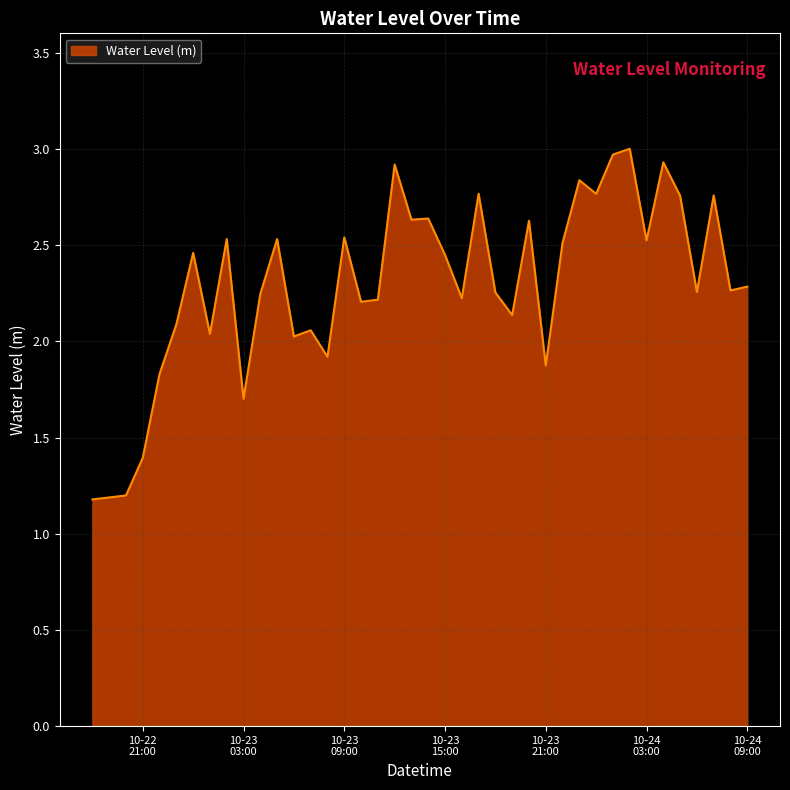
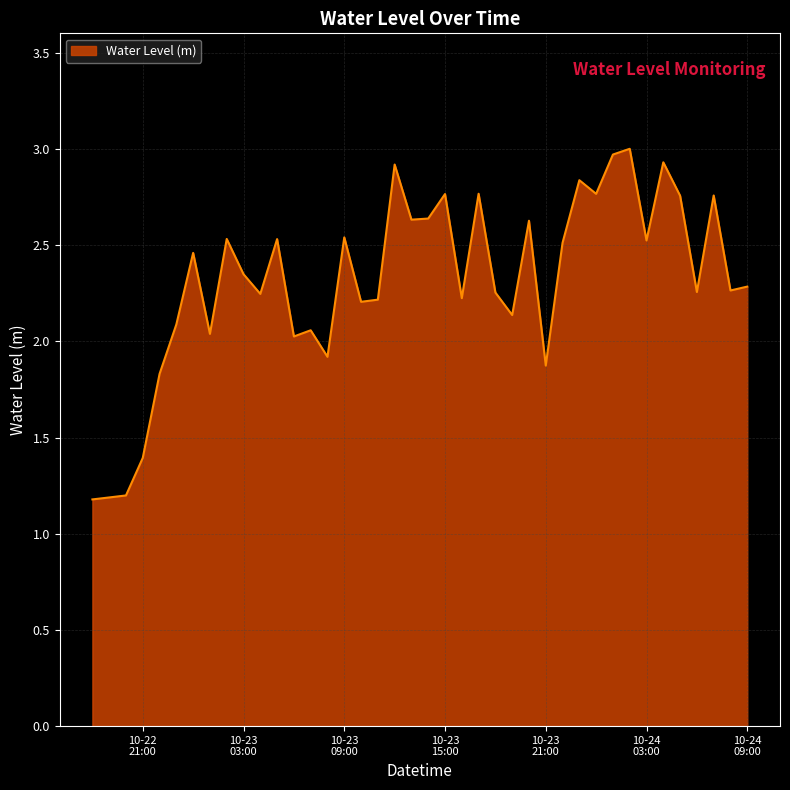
10-23 03:00: 1.70 -> 2.35
10-23 15:00: 2.45 -> 2.77
